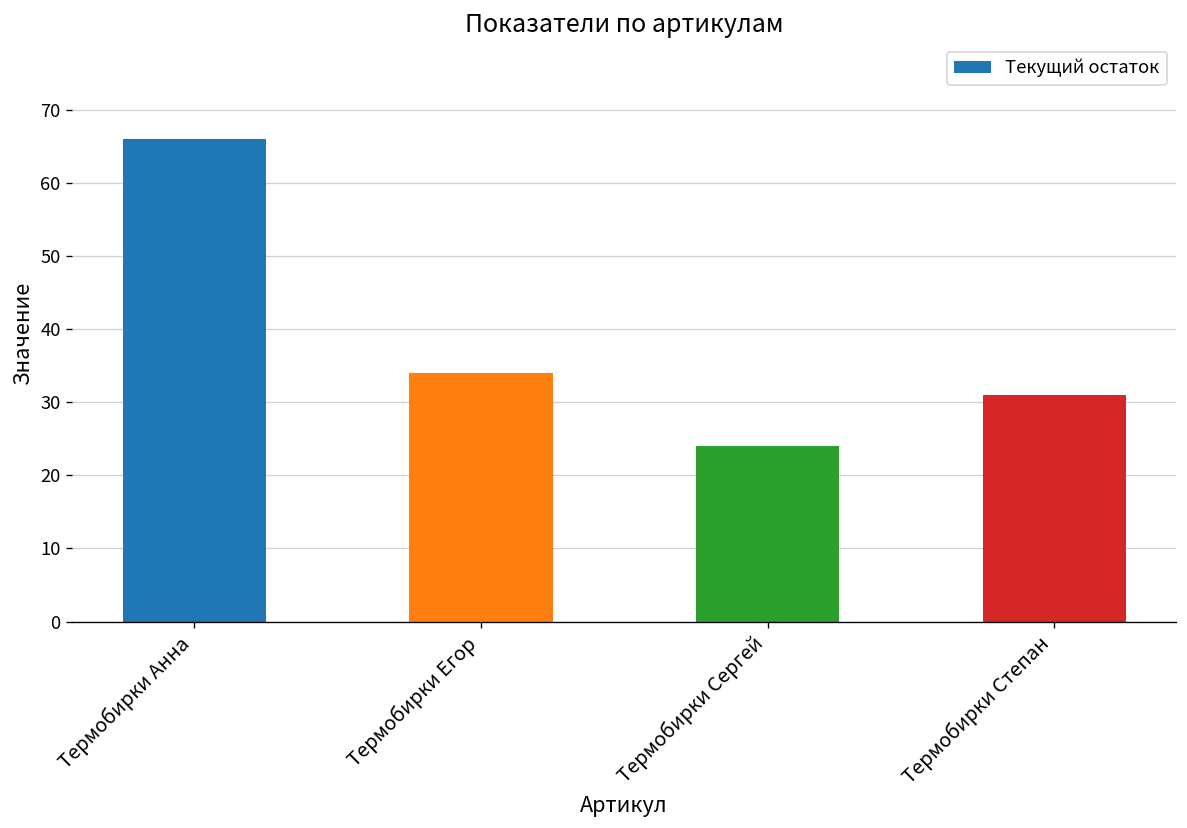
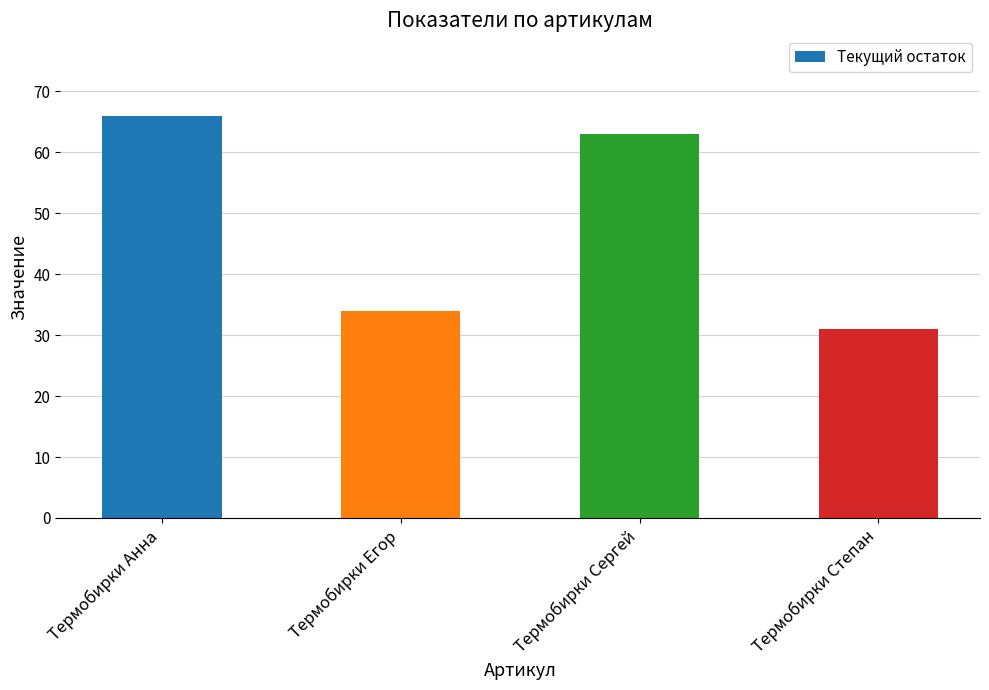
Термобирки Сергей: 24 -> 63
